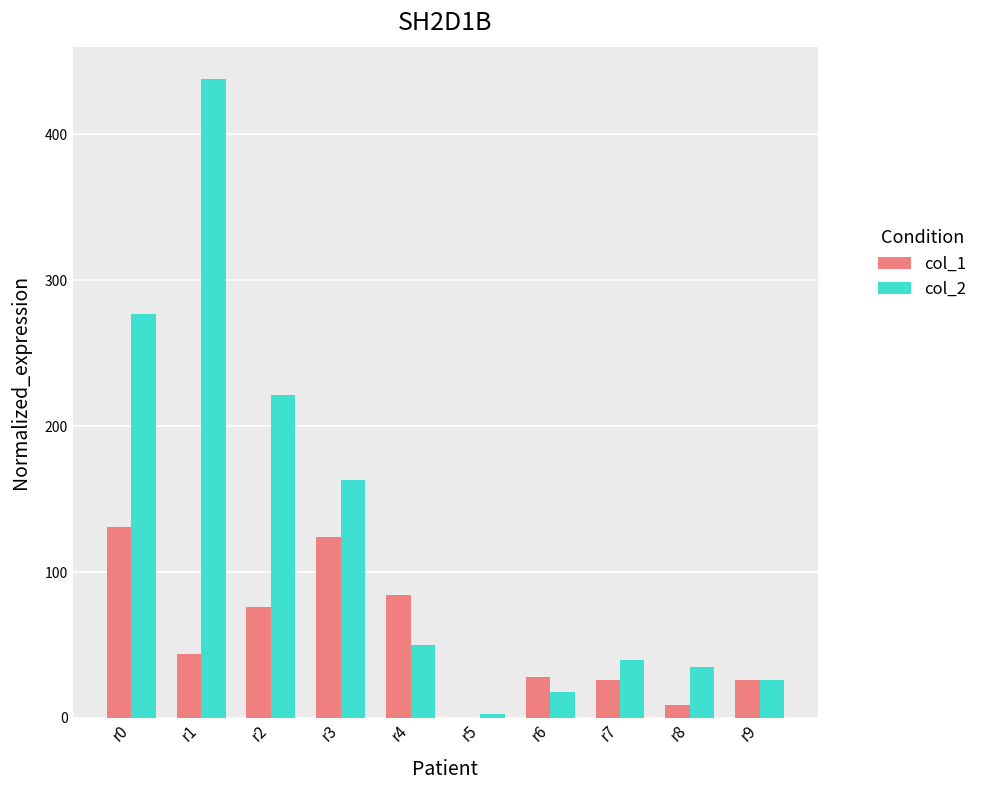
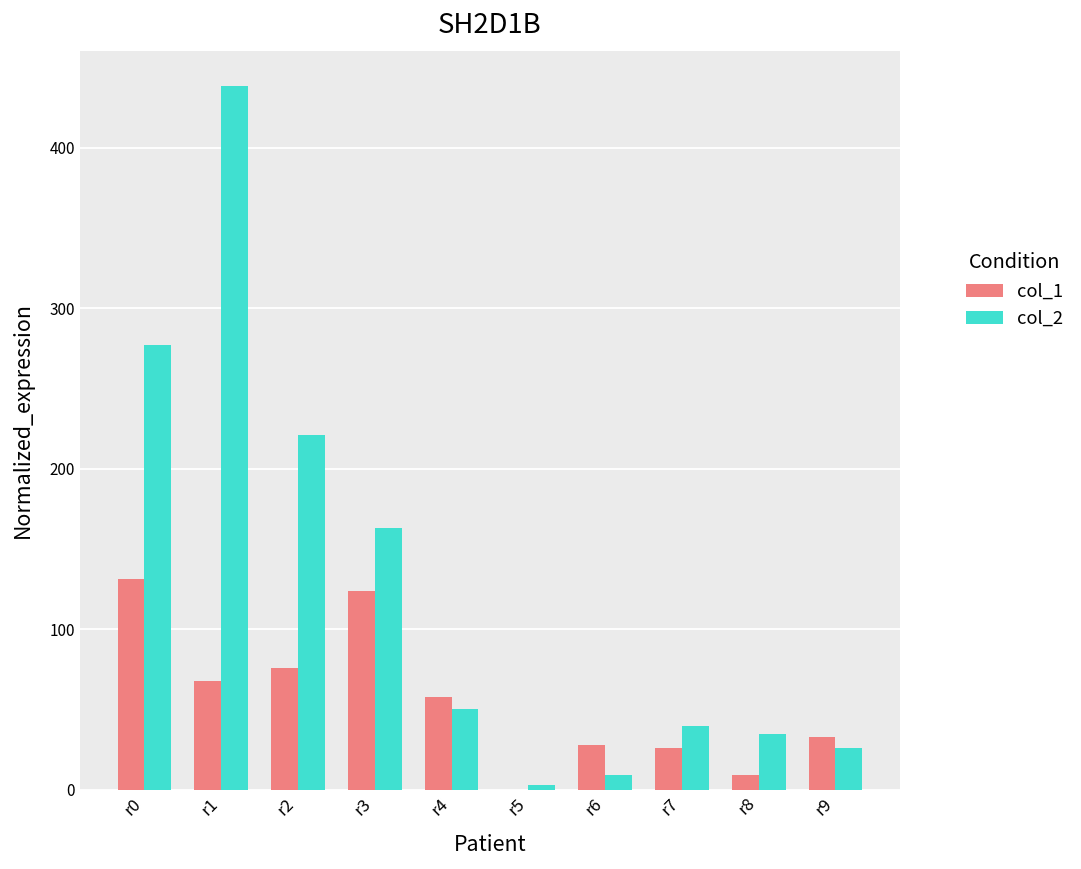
col_1, r1: 44 -> 68
col_1, r4: 84 -> 58
col_2, r6: 18 -> 9
col_1, r9: 26 -> 33
